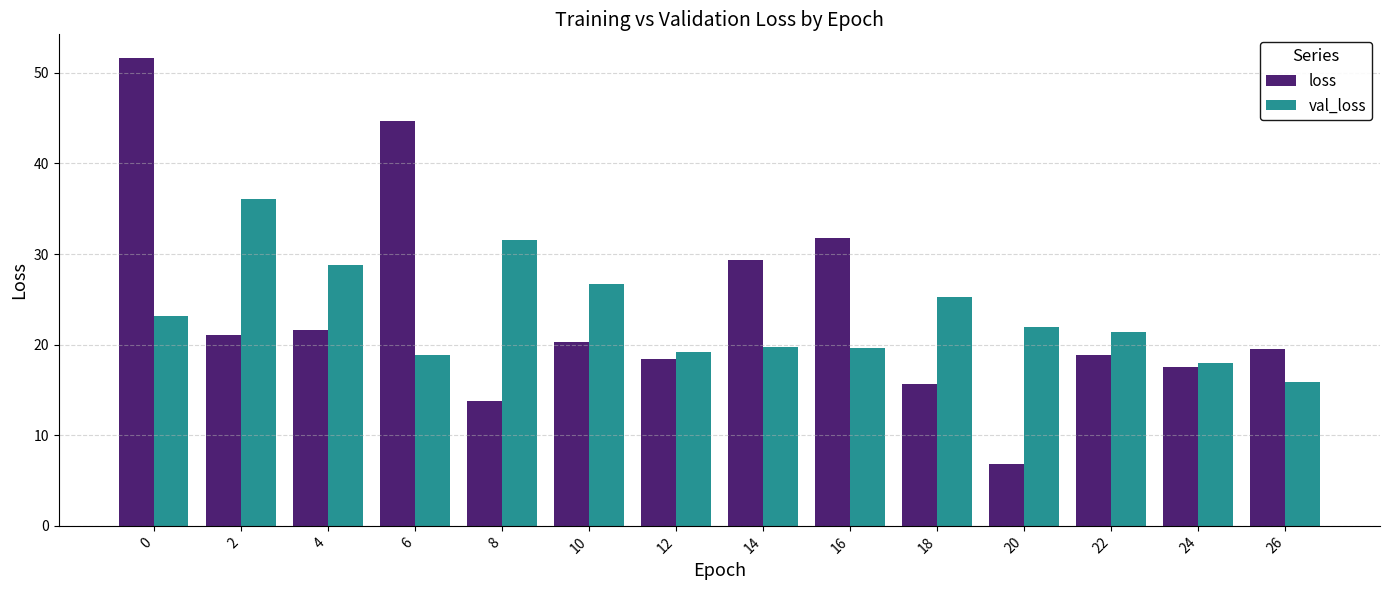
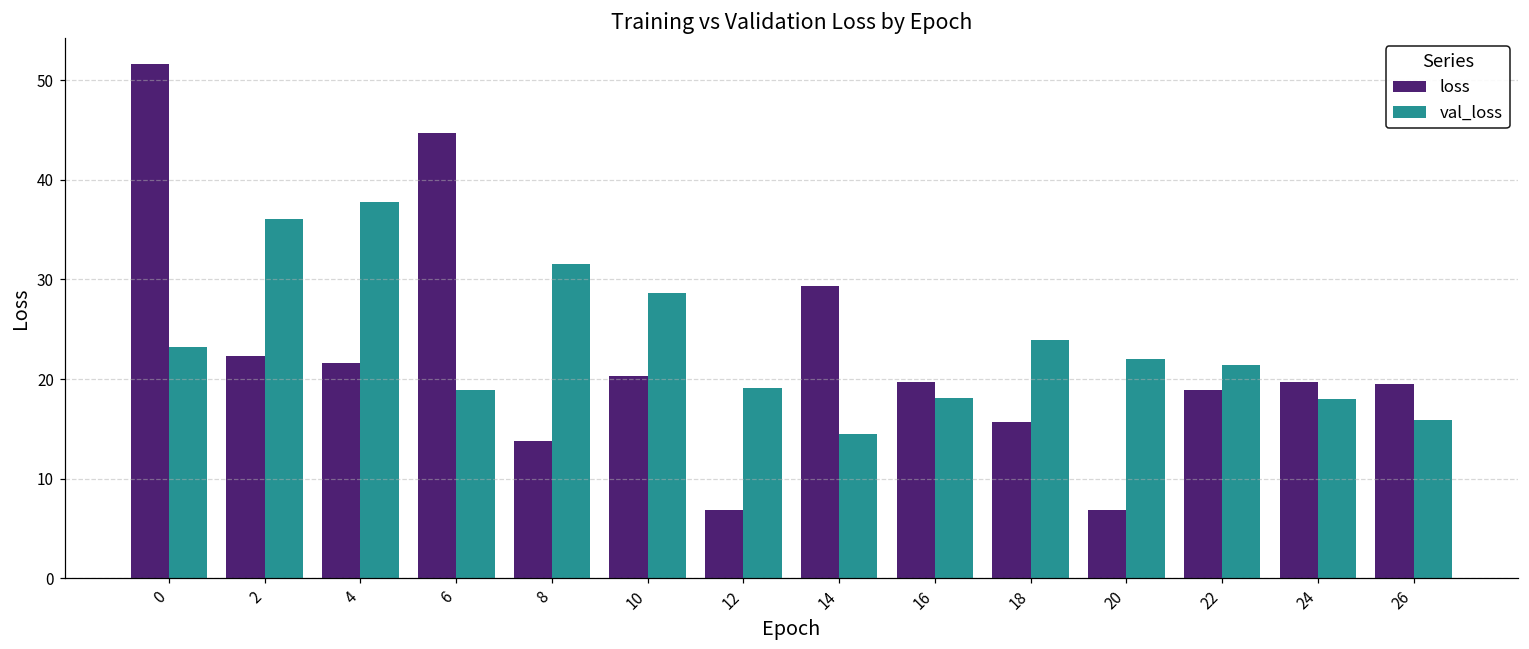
loss, 2: 21 -> 22
val_loss, 4: 29 -> 38
val_loss, 10: 27 -> 29
loss, 12: 18 -> 7
val_loss, 14: 20 -> 15
loss, 16: 32 -> 20
val_loss, 16: 20 -> 18
val_loss, 18: 25 -> 24
loss, 24: 18 -> 20
